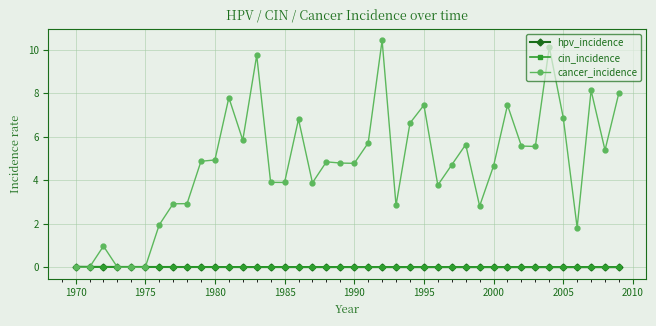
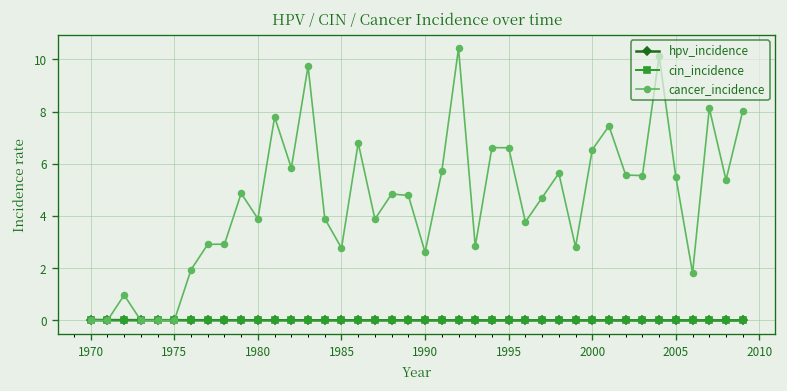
cancer_incidence, 1980: 4.9 -> 3.9
cancer_incidence, 1985: 3.9 -> 2.8
cancer_incidence, 1990: 4.8 -> 2.6
cancer_incidence, 1995: 7.5 -> 6.6
cancer_incidence, 2000: 4.7 -> 6.5
cancer_incidence, 2005: 6.9 -> 5.5
